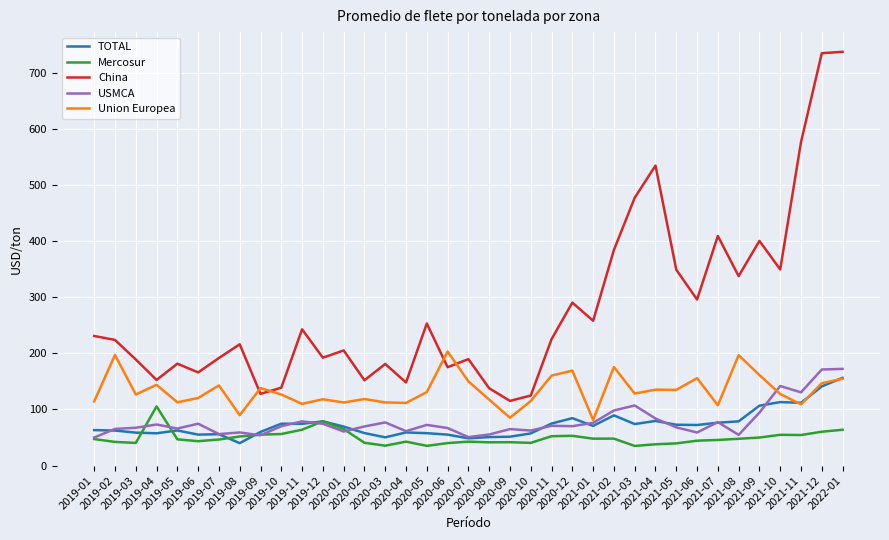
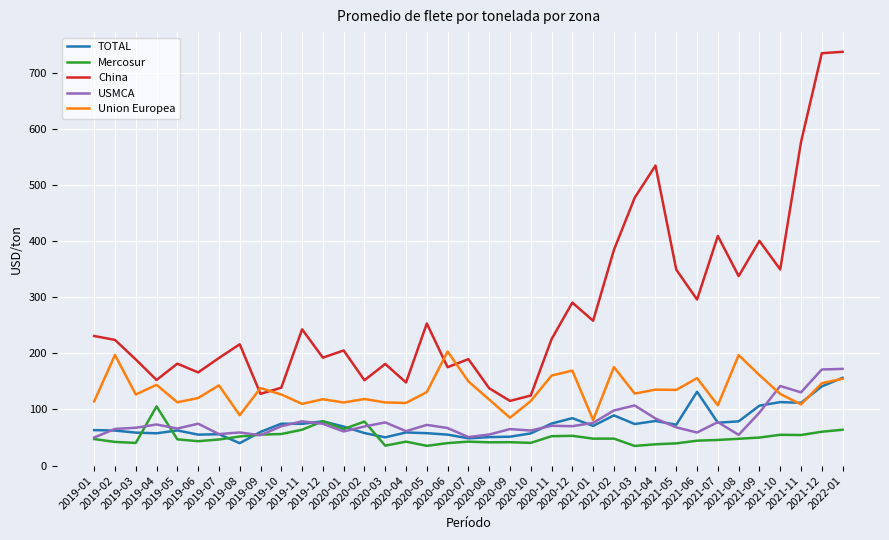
Mercosur, 2020-02: 40 -> 80
TOTAL, 2021-06: 70 -> 130
